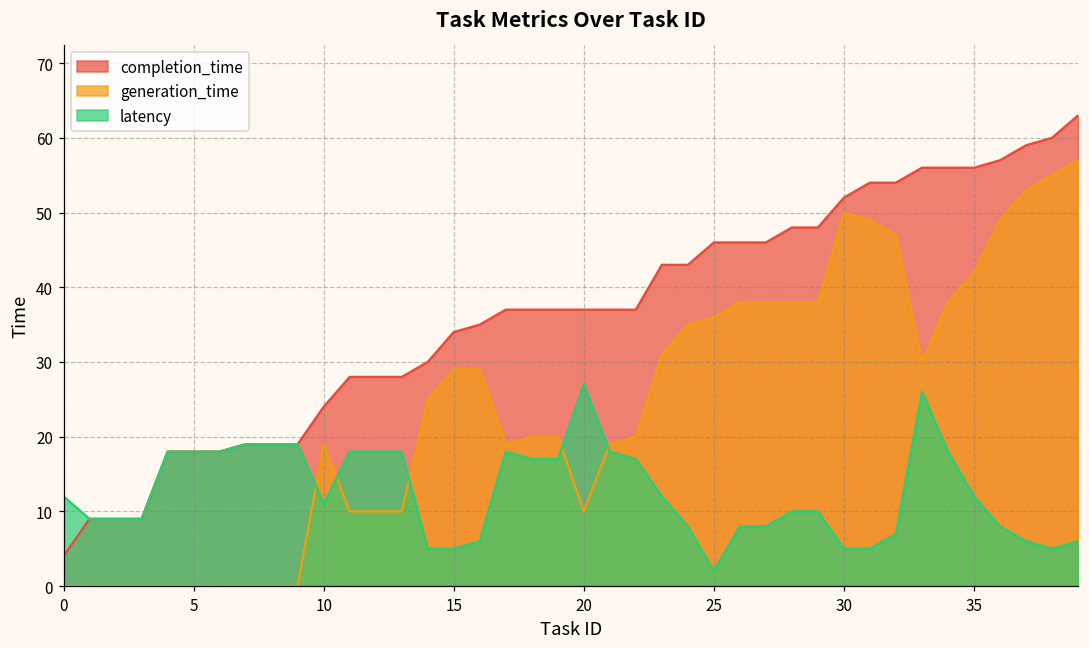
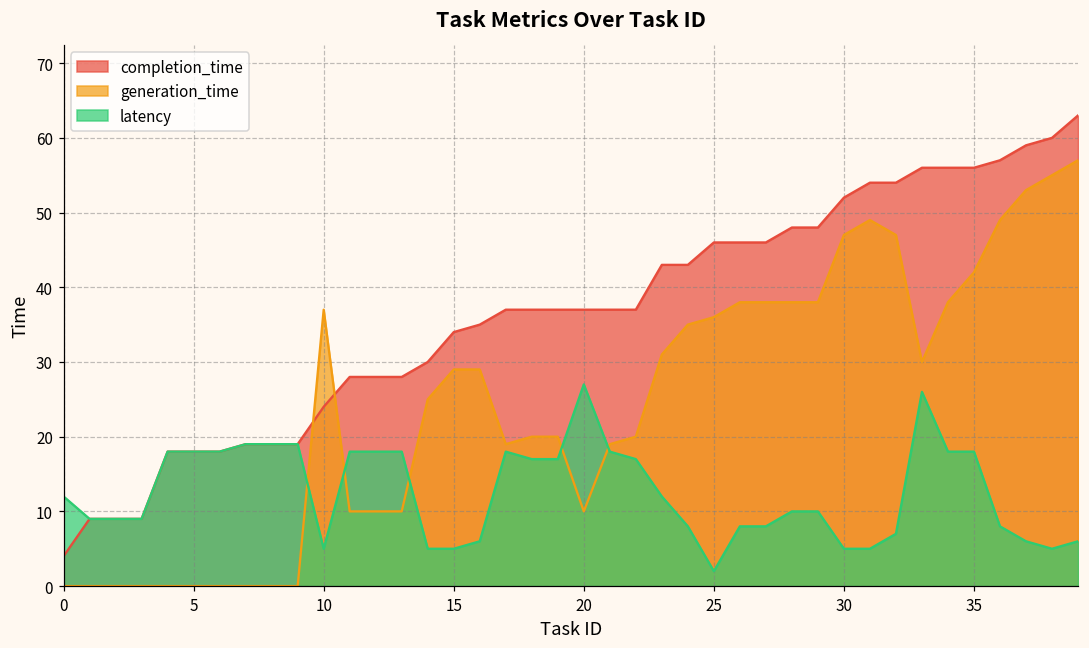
generation_time, 10: 19 -> 37
latency, 10: 11 -> 5
generation_time, 30: 50 -> 47
latency, 35: 12 -> 18
